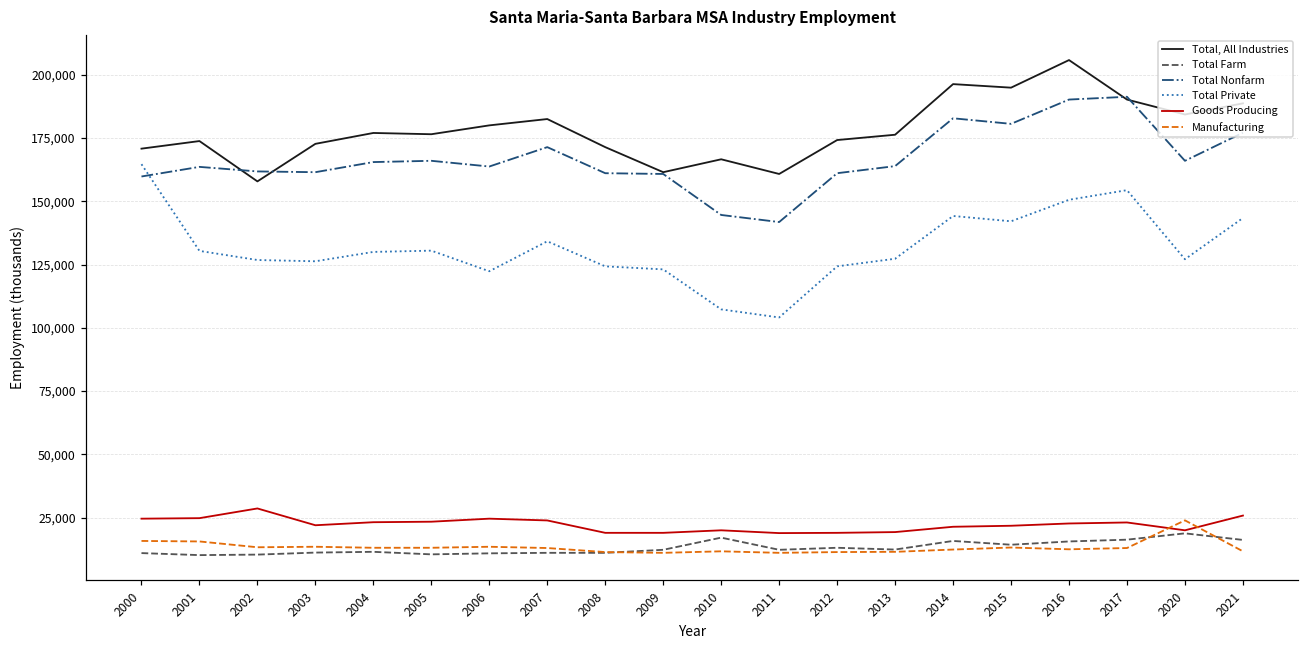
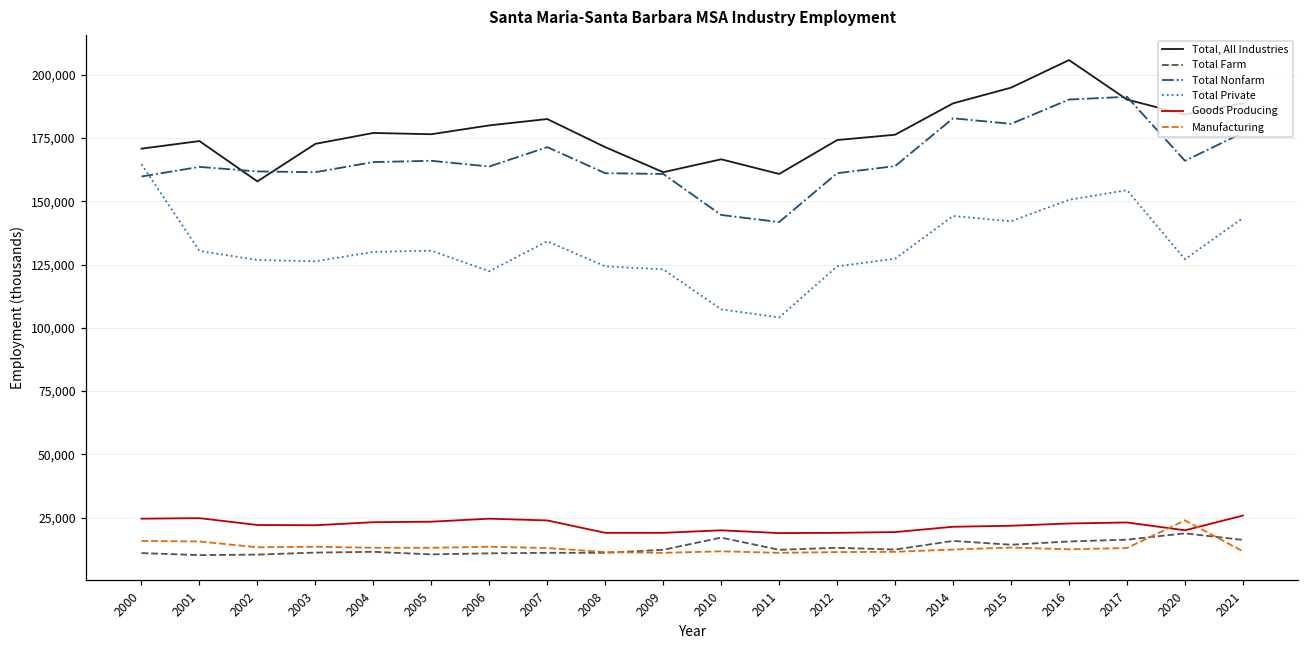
Goods Producing, 2002: 29,000 -> 22,000
Total, All Industries, 2014: 196,000 -> 189,000
